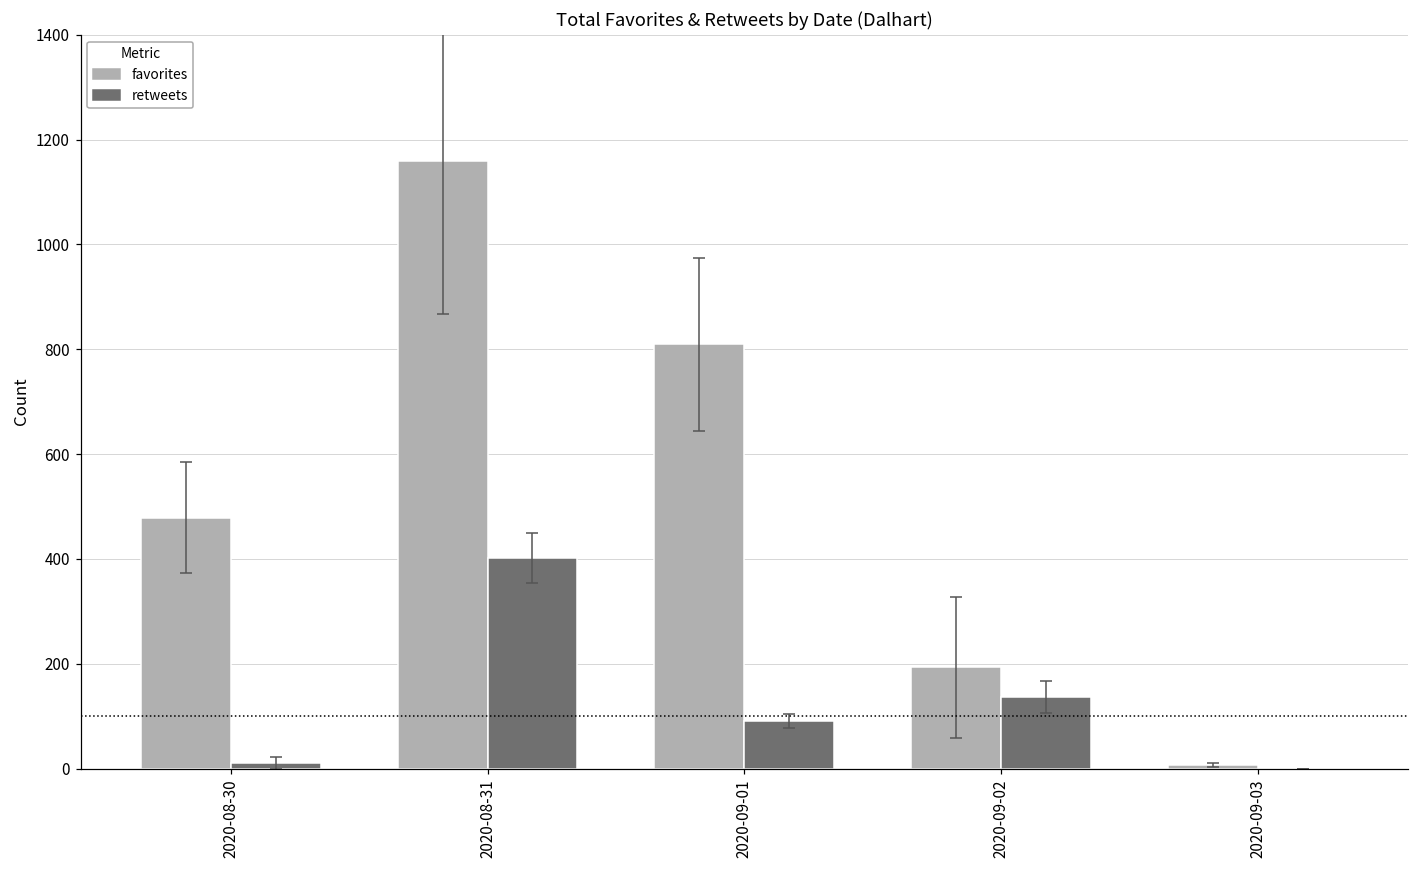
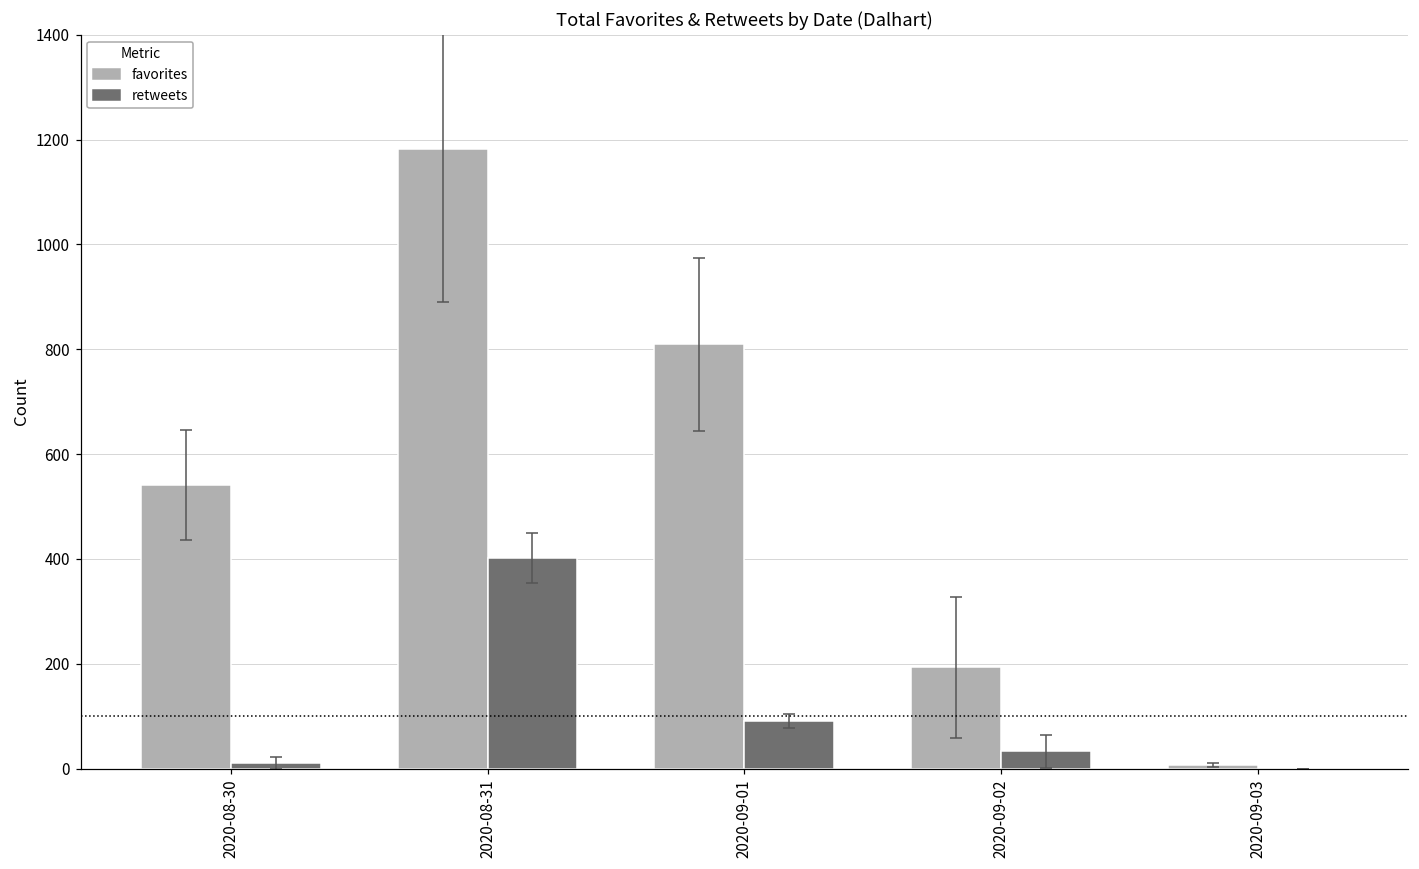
favorites, 2020-08-30: 480 -> 540
favorites, 2020-08-31: 1160 -> 1180
retweets, 2020-09-02: 140 -> 30
